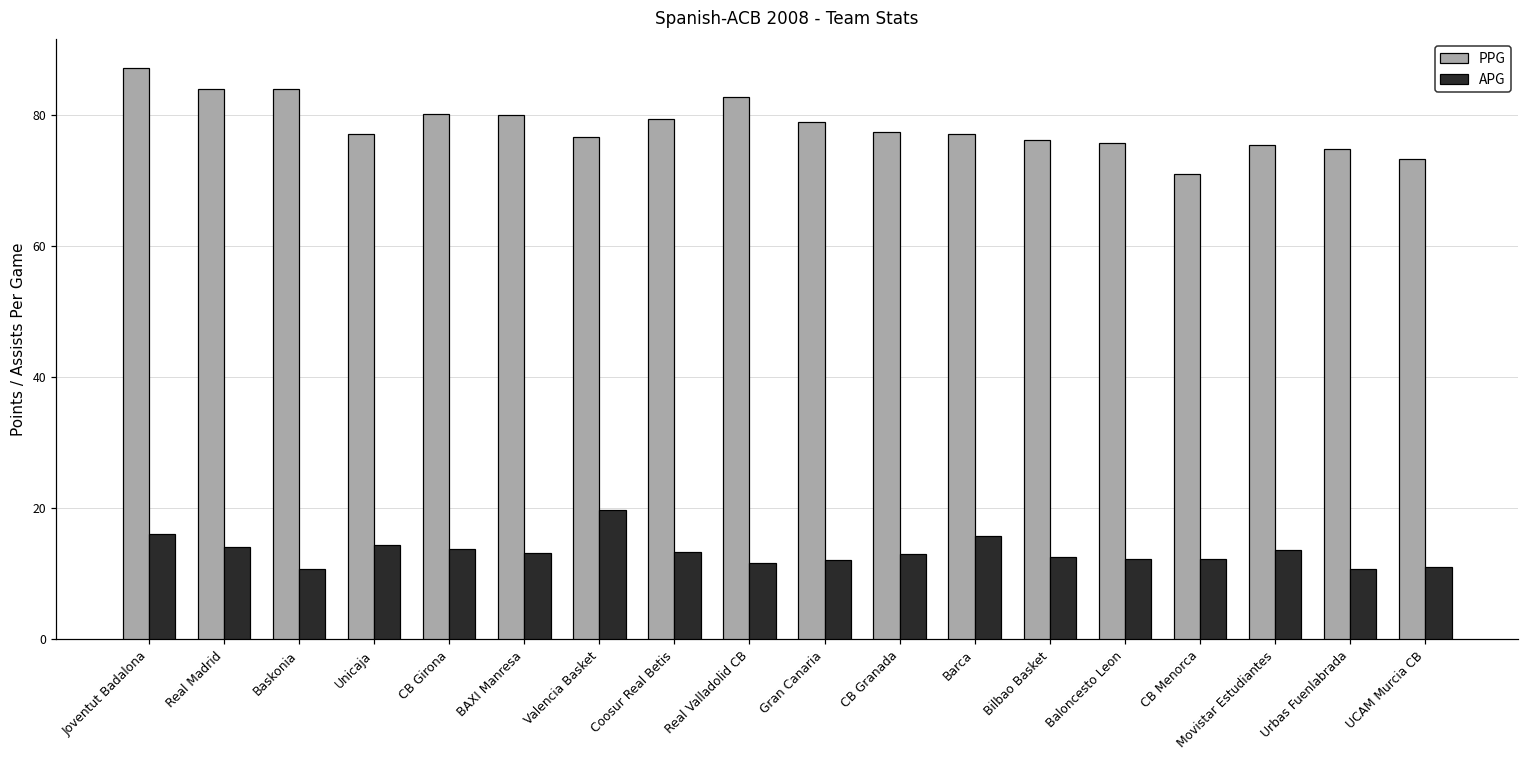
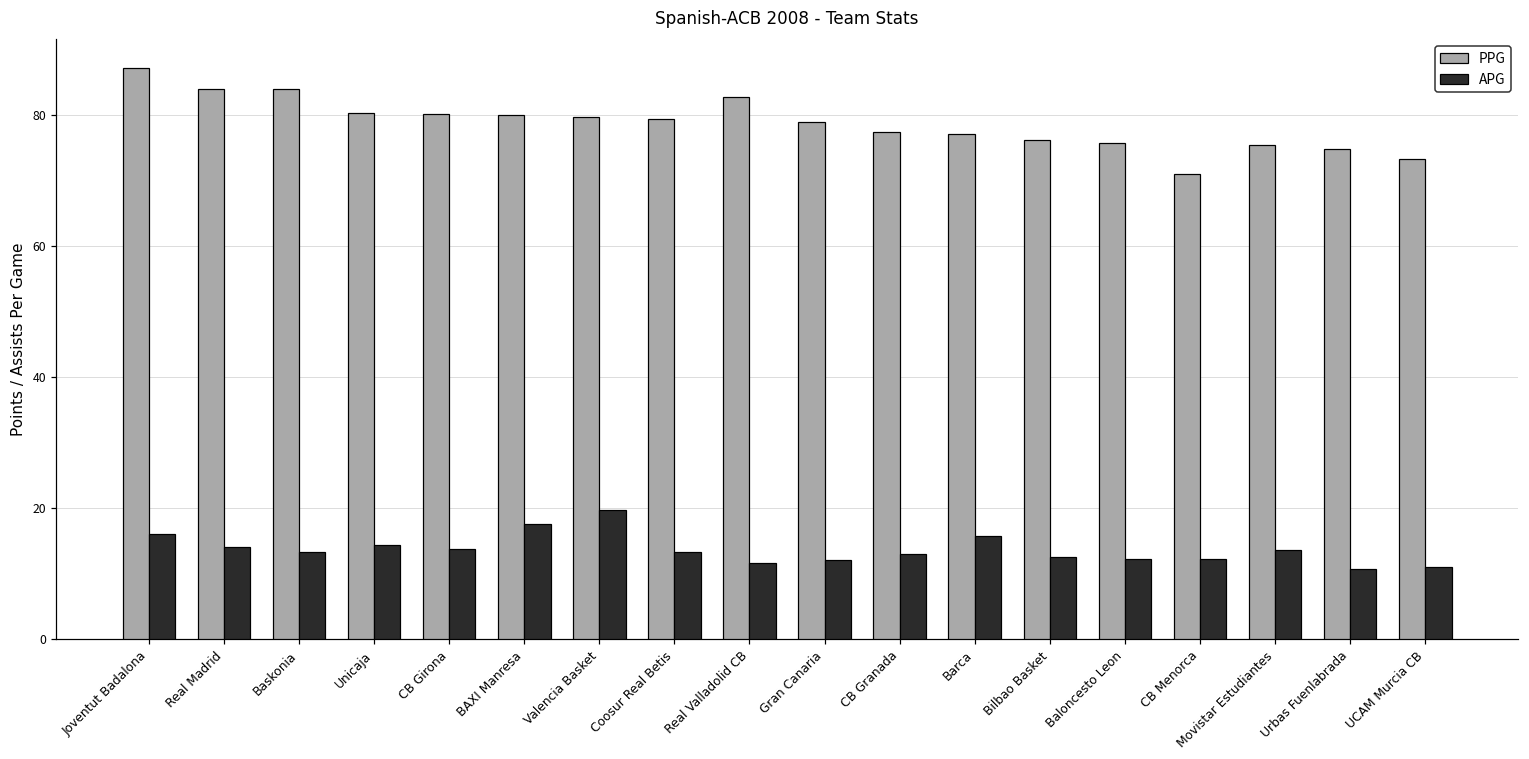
APG, Baskonia: 11 -> 13
PPG, Unicaja: 77 -> 80
APG, BAXI Manresa: 13 -> 18
PPG, Valencia Basket: 77 -> 80
